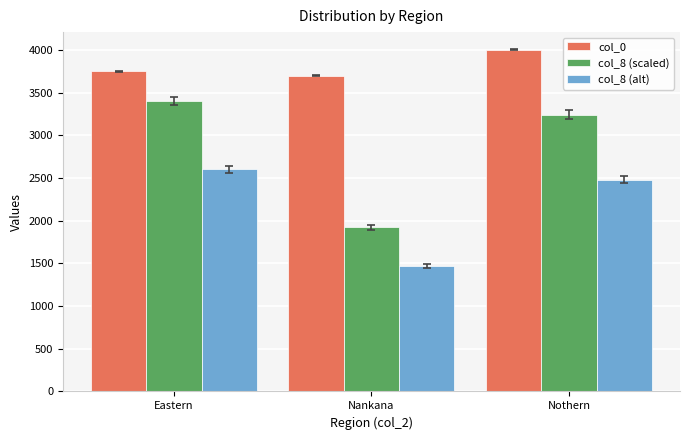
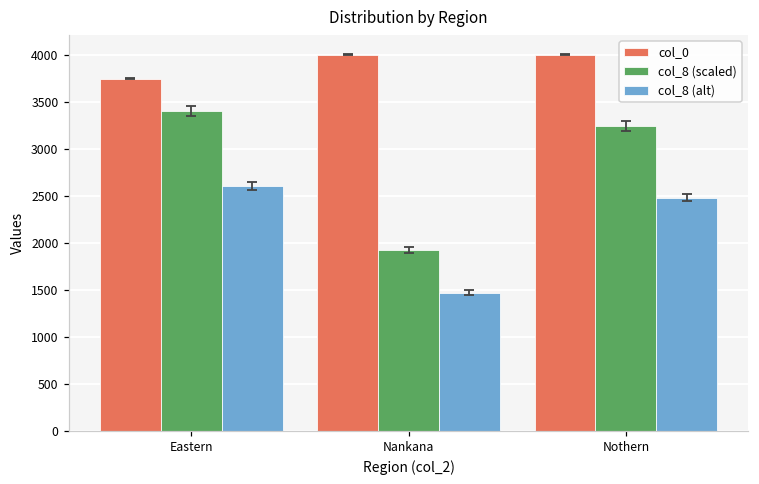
col_0, Nankana: 3700 -> 4000
